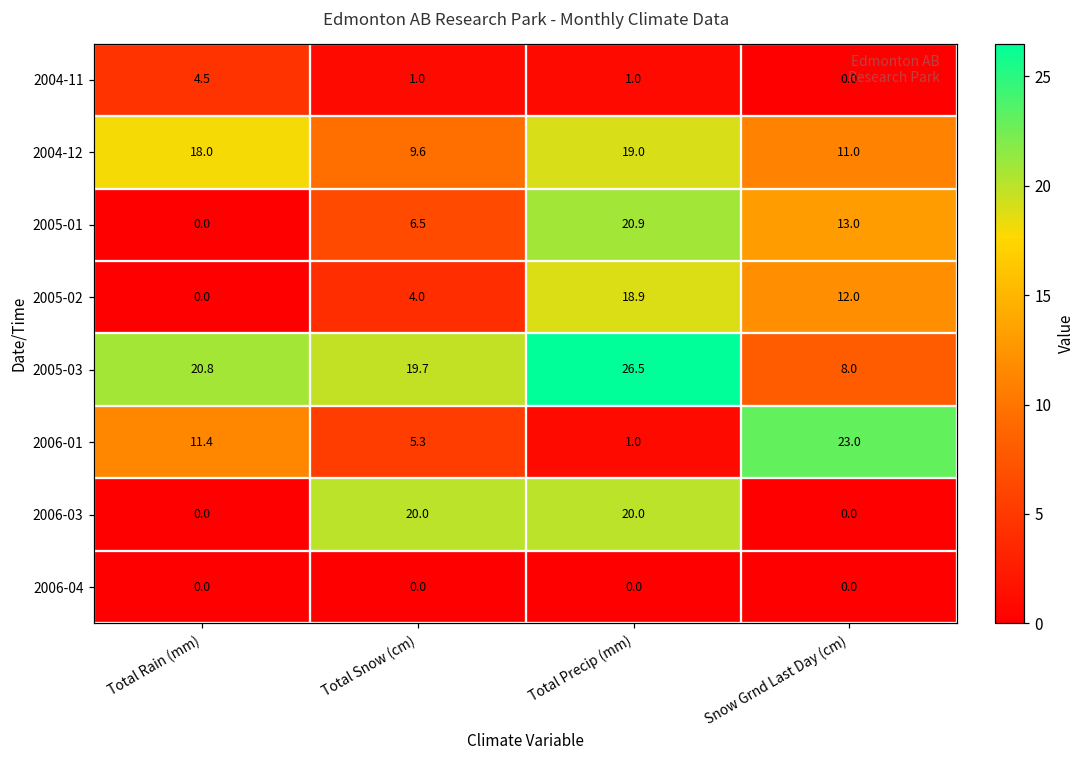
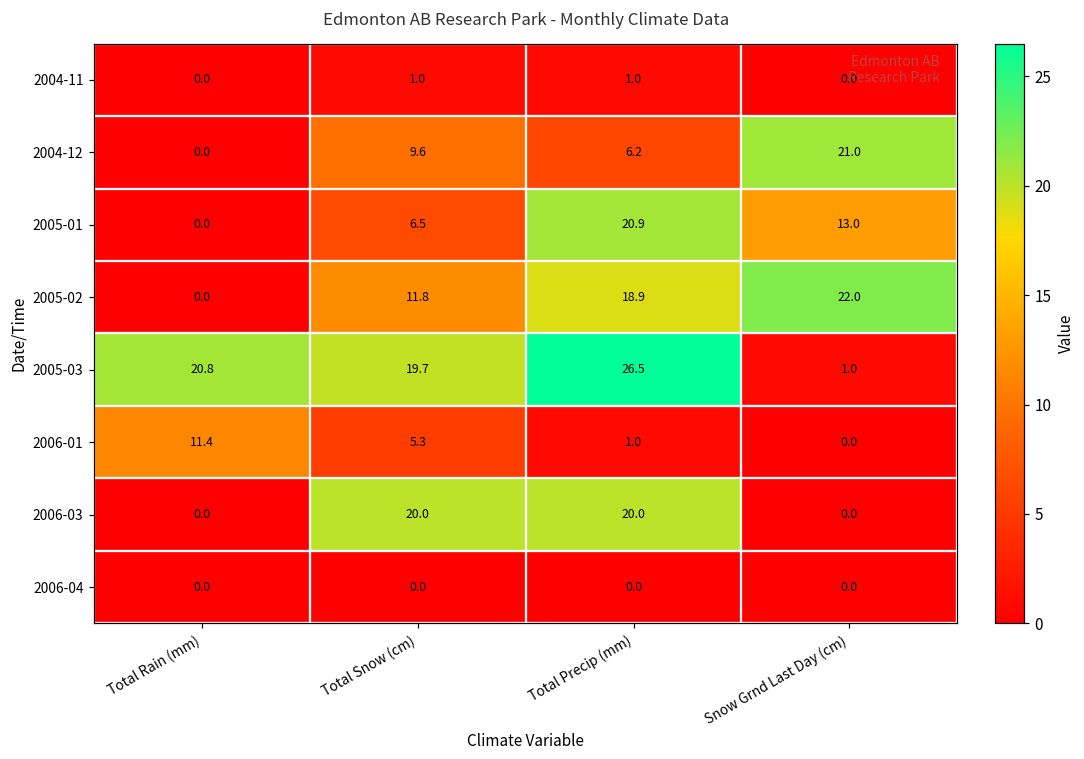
2004-11, Total Rain (mm): 4.5 -> 0.0
2004-12, Total Rain (mm): 18.0 -> 0.0
2004-12, Total Precip (mm): 19.0 -> 6.2
2004-12, Snow Grnd Last Day (cm): 11.0 -> 21.0
2005-02, Total Snow (cm): 4.0 -> 11.8
2005-02, Snow Grnd Last Day (cm): 12.0 -> 22.0
2005-03, Snow Grnd Last Day (cm): 8.0 -> 1.0
2006-01, Snow Grnd Last Day (cm): 23.0 -> 0.0
